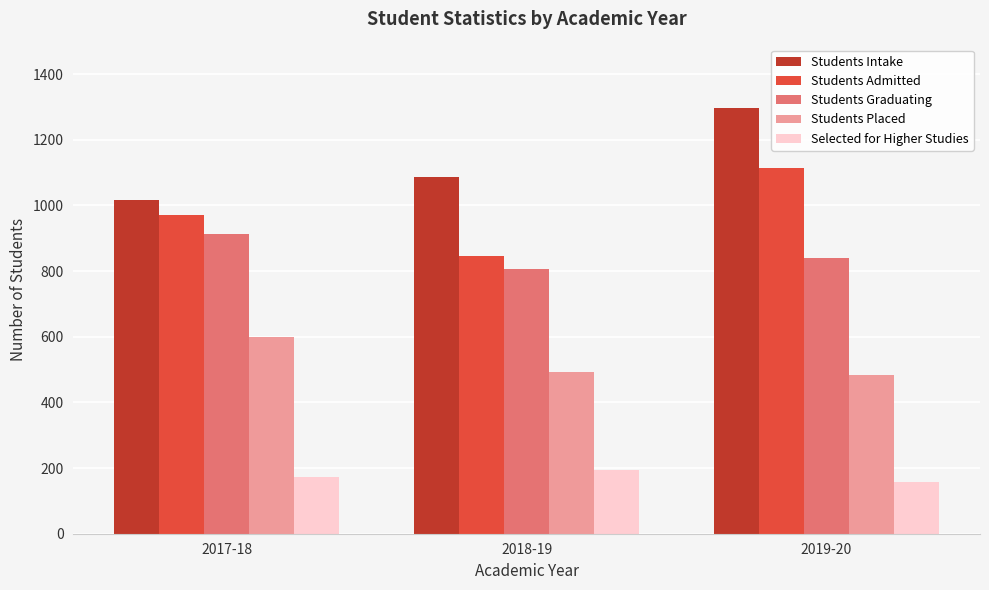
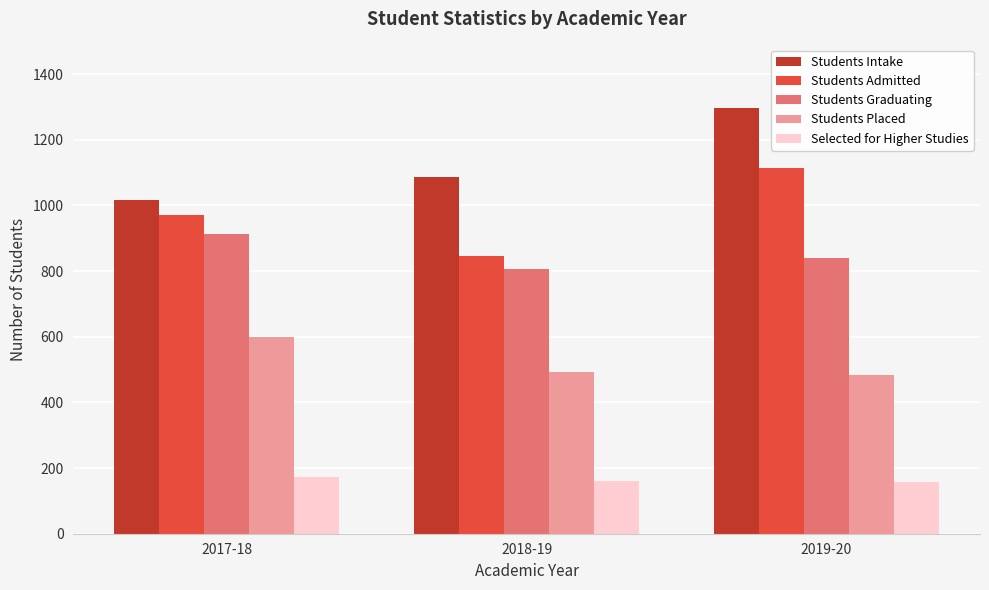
Selected for Higher Studies, 2018-19: 200 -> 160
